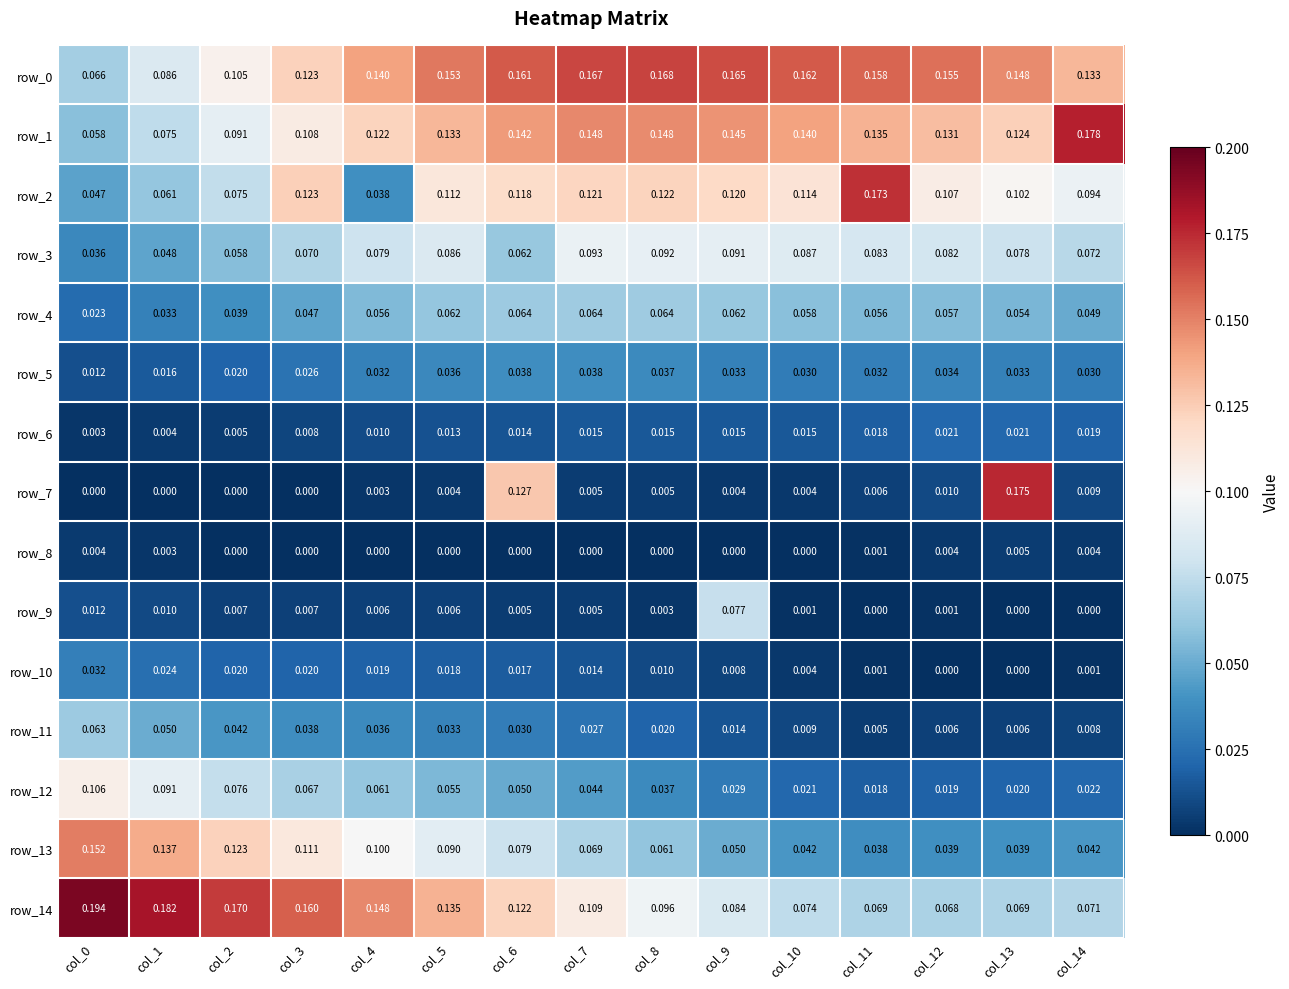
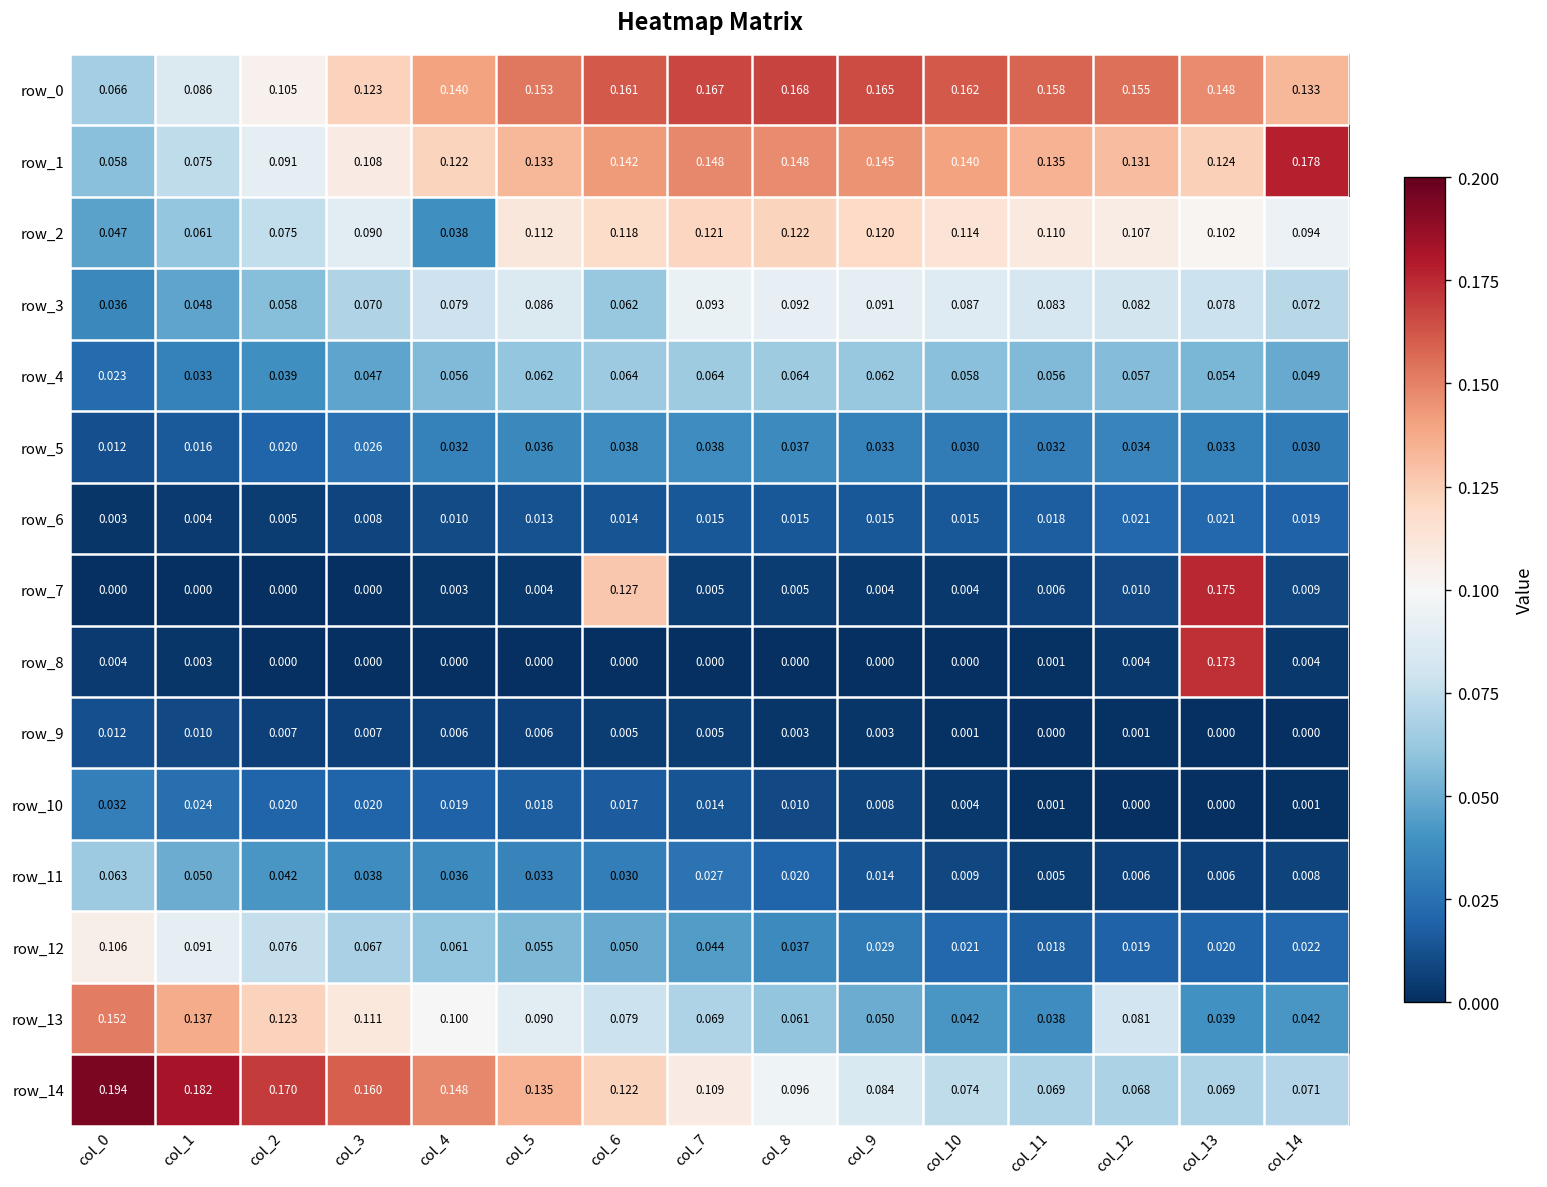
row_2, col_3: 0.123 -> 0.090
row_2, col_11: 0.173 -> 0.110
row_8, col_13: 0.005 -> 0.173
row_9, col_9: 0.077 -> 0.003
row_13, col_12: 0.039 -> 0.081
